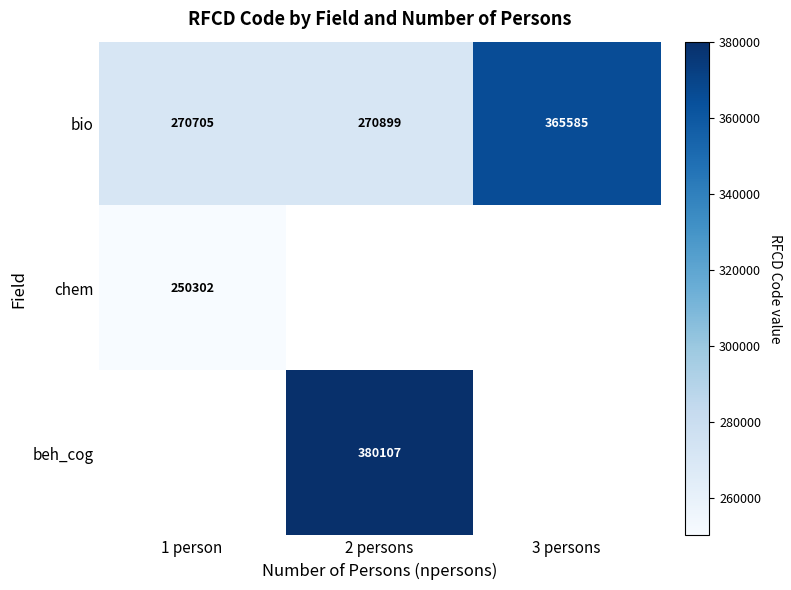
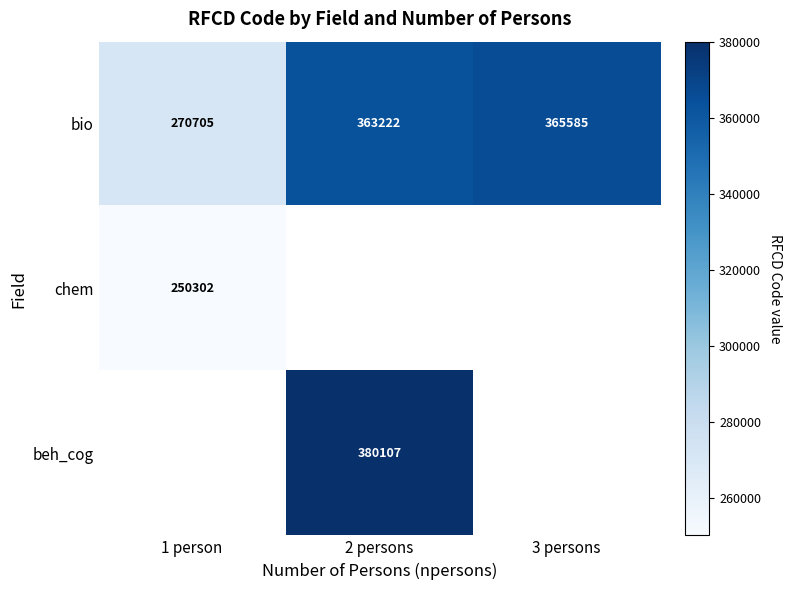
bio, 2 persons: 270899 -> 363222
